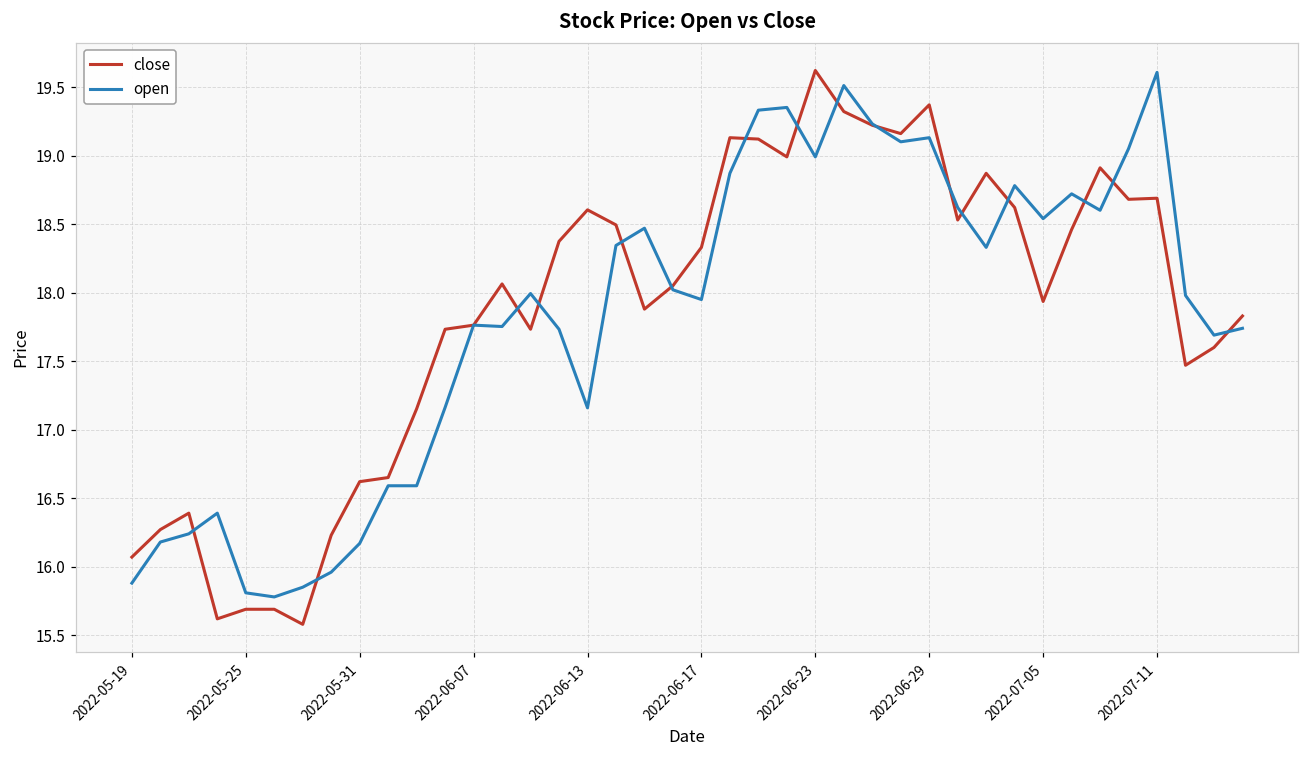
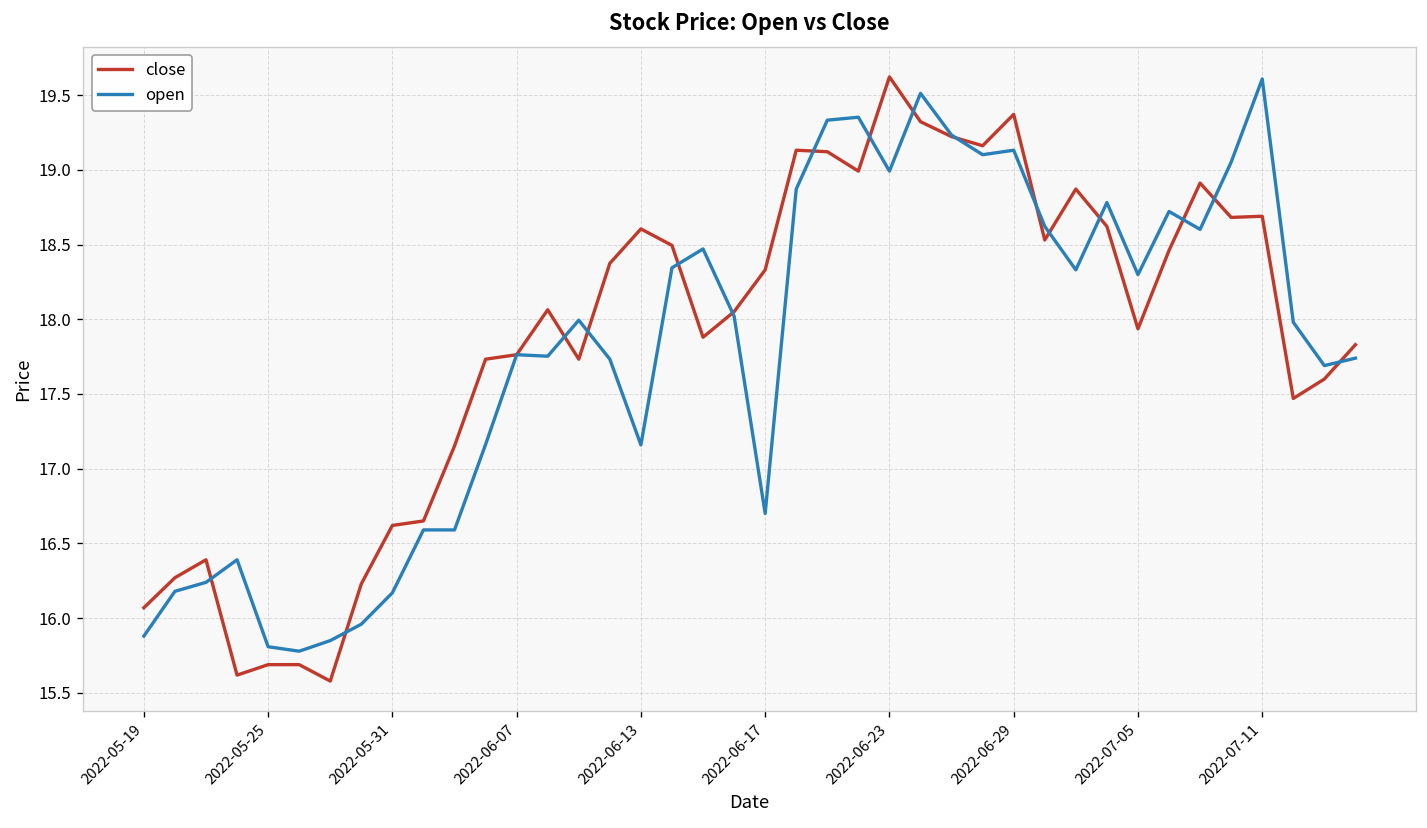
open, 2022-06-17: 17.95 -> 16.70
open, 2022-07-05: 18.54 -> 18.30
